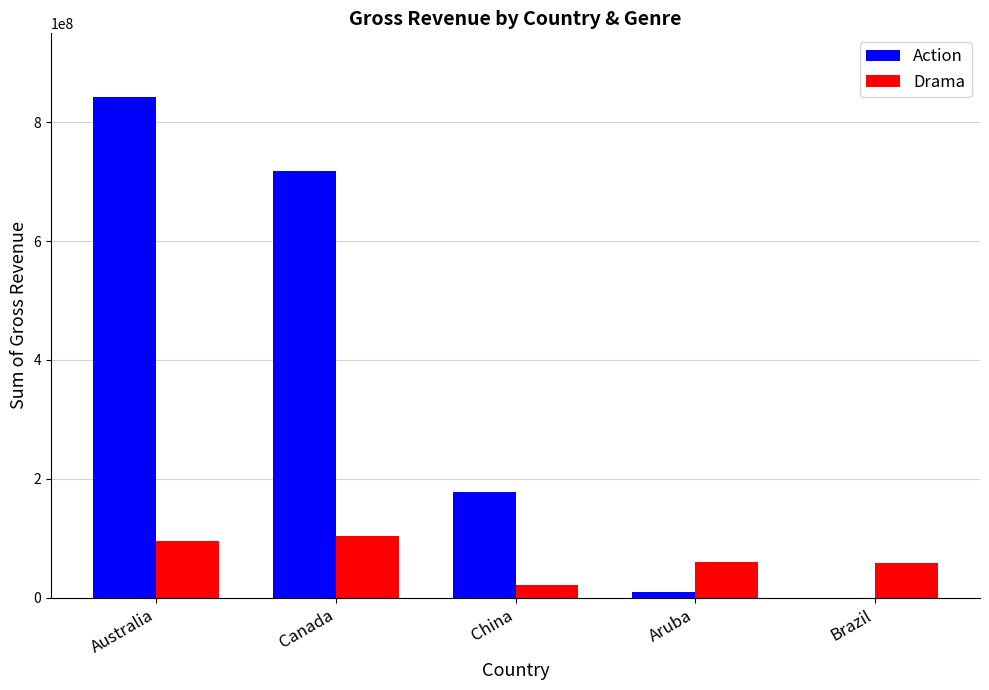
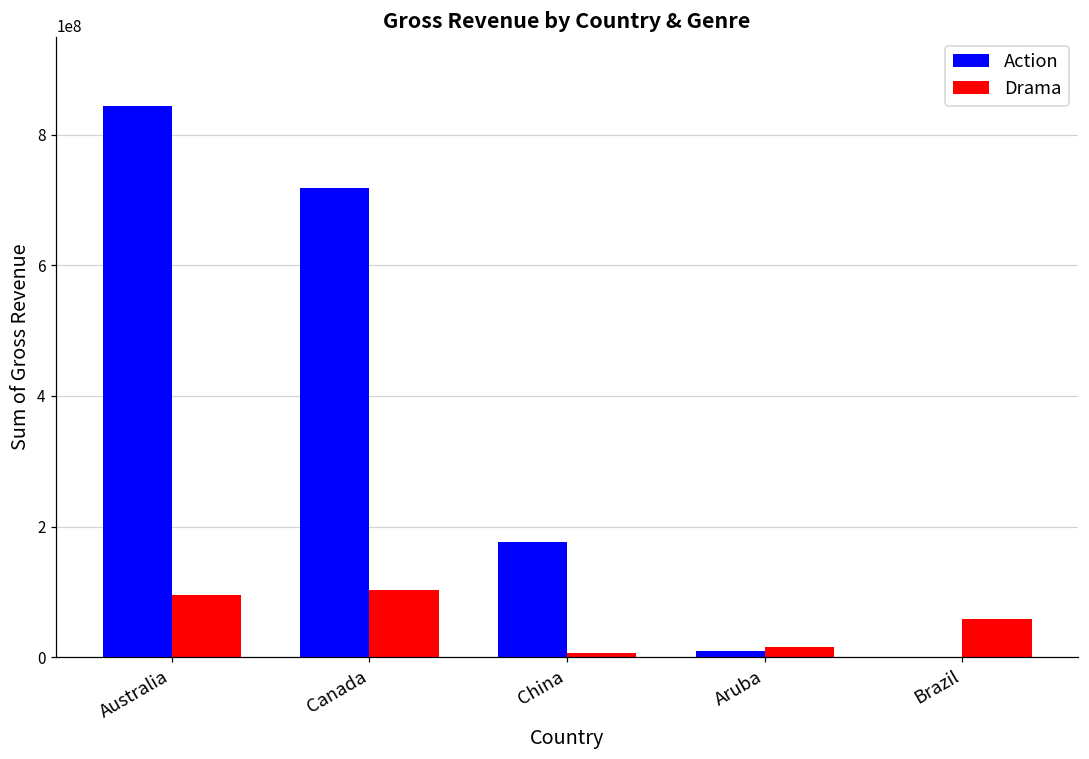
Drama, China: 20000000 -> 10000000
Drama, Aruba: 60000000 -> 20000000
